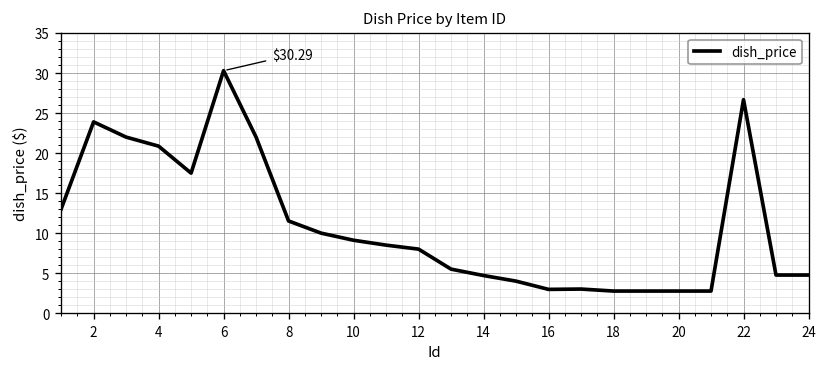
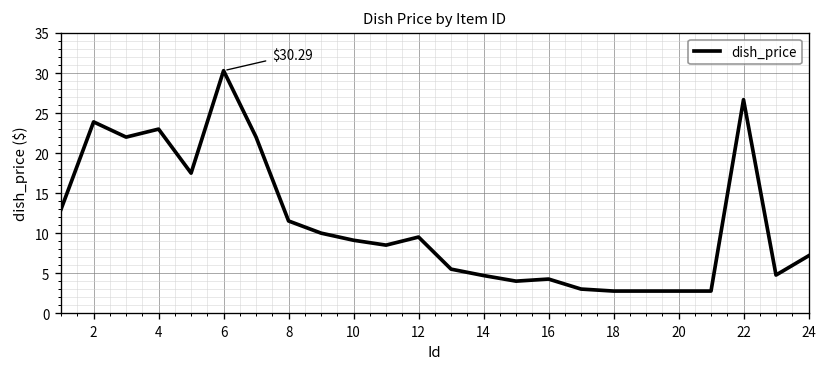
4: 21 -> 23
12: 8 -> 10
16: 3 -> 4
24: 5 -> 7
